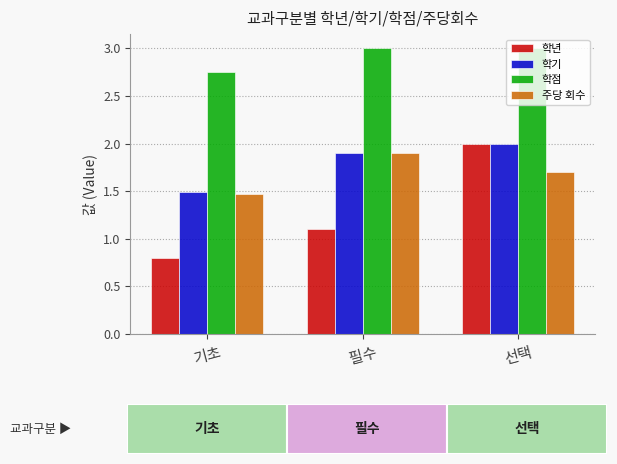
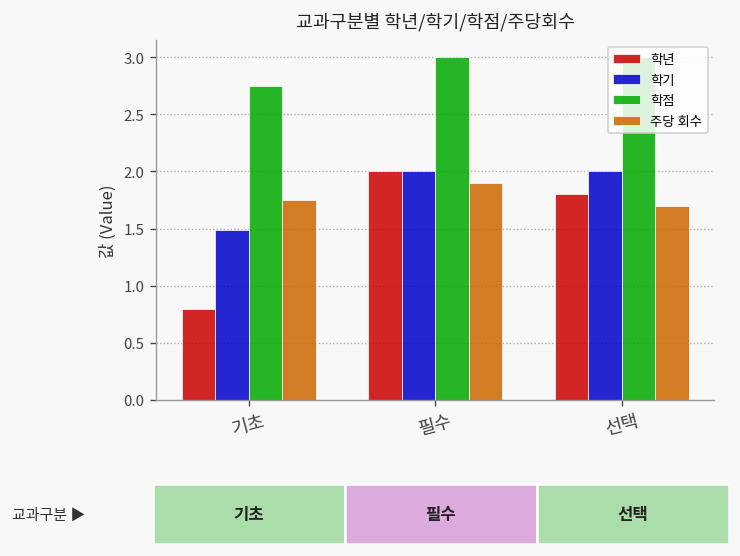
주당 회수, 기초: 1.5 -> 1.8
학년, 필수: 1.1 -> 2.0
학기, 필수: 1.9 -> 2.0
학년, 선택: 2.0 -> 1.8
